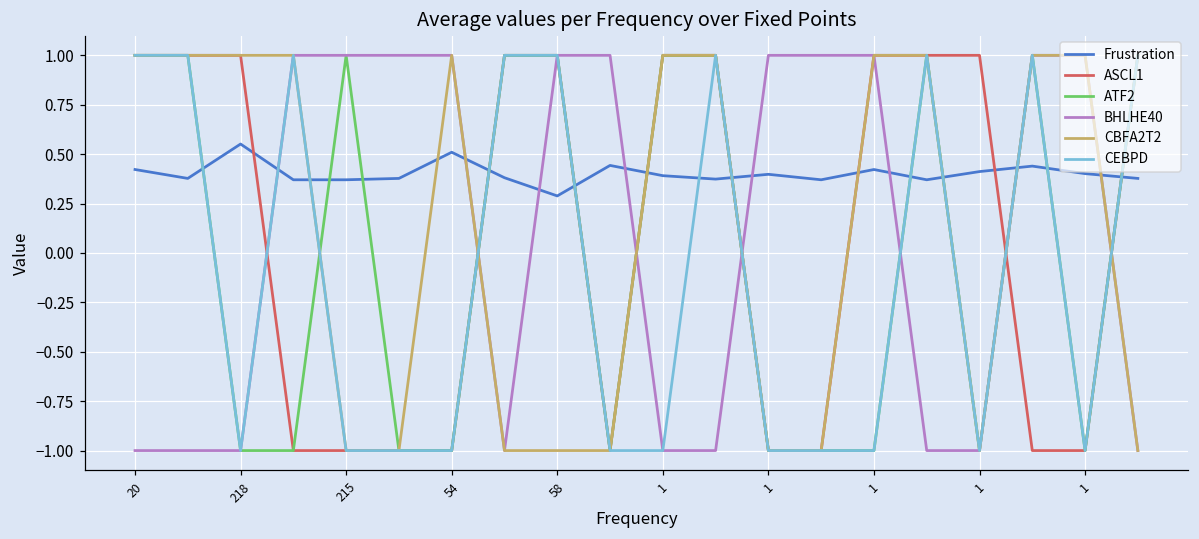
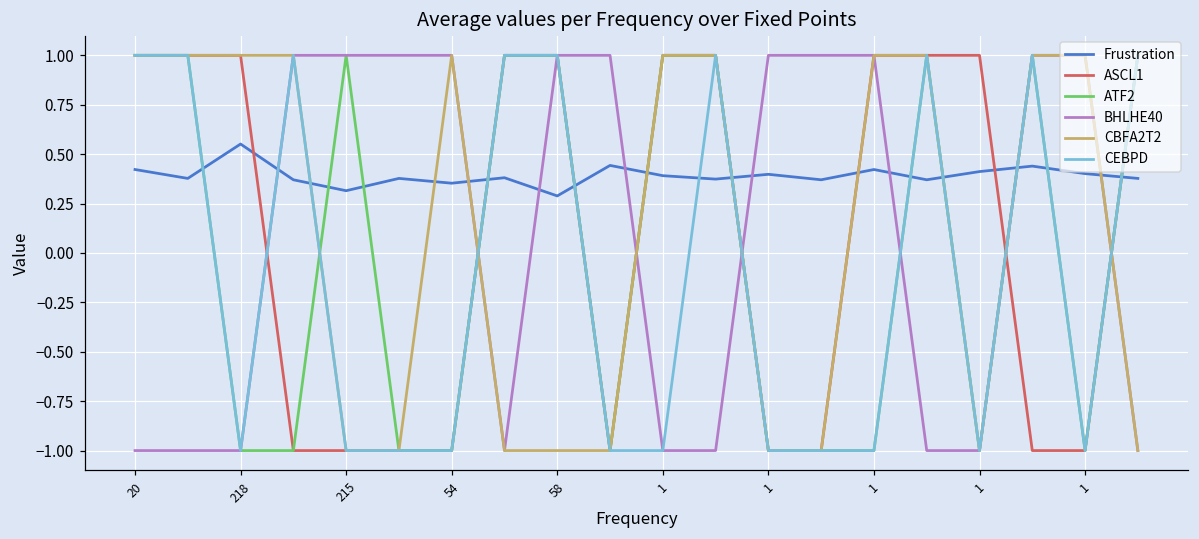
Frustration, 215: 0.37 -> 0.31
Frustration, 54: 0.51 -> 0.35
